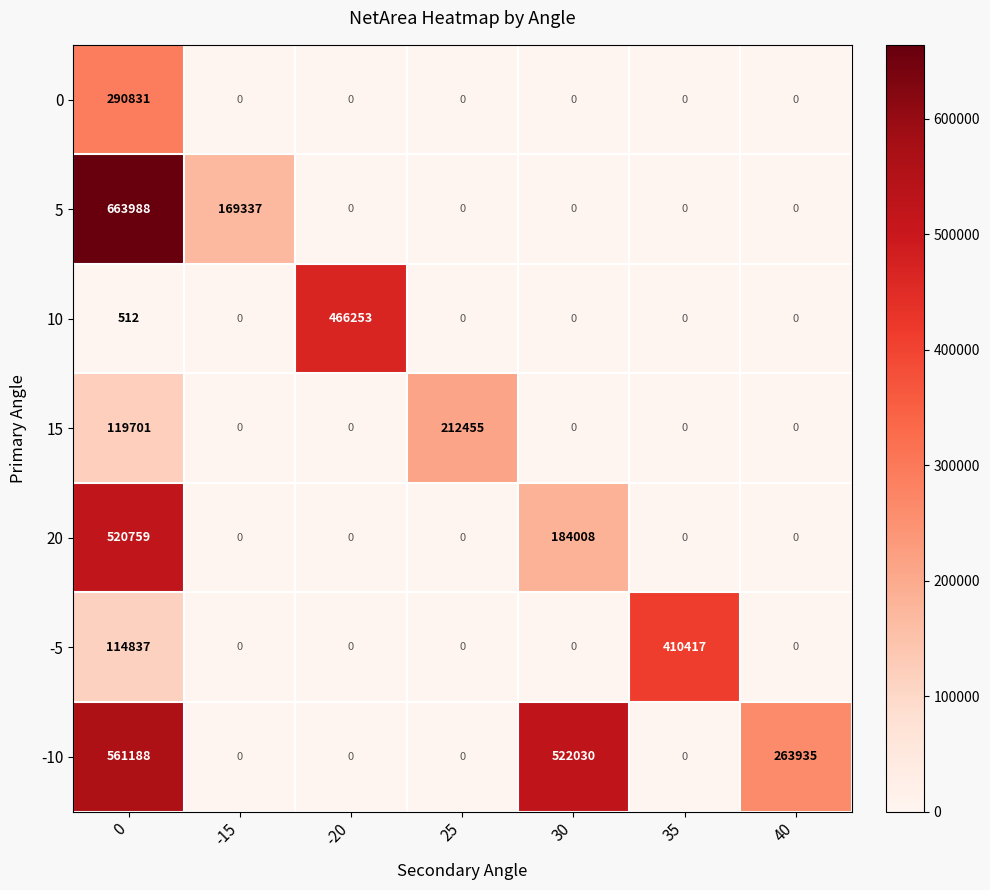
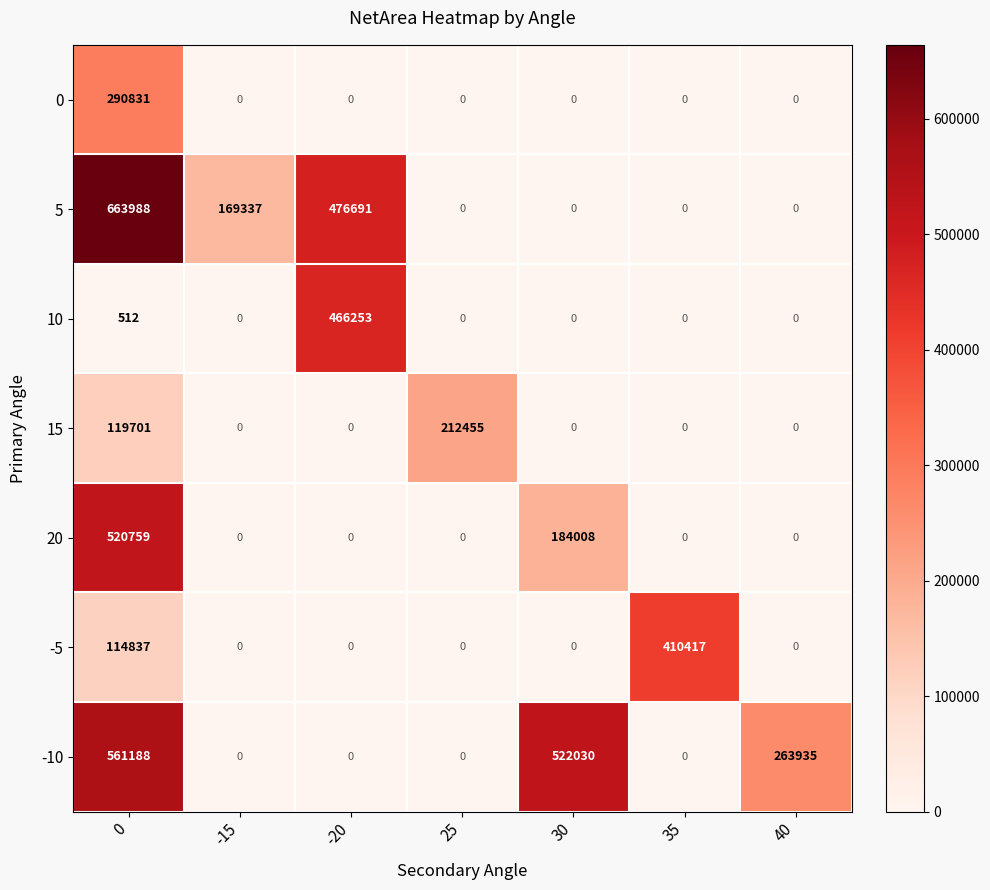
5, -20: 0 -> 476691
